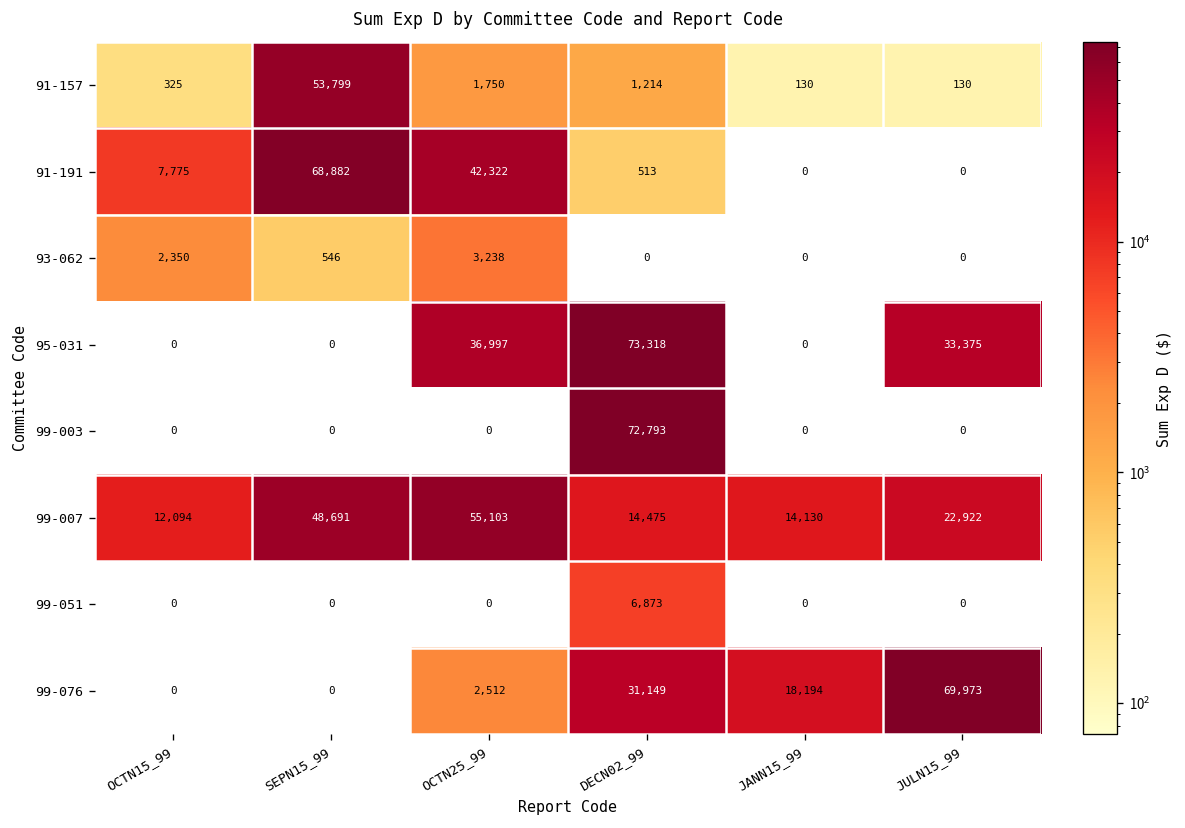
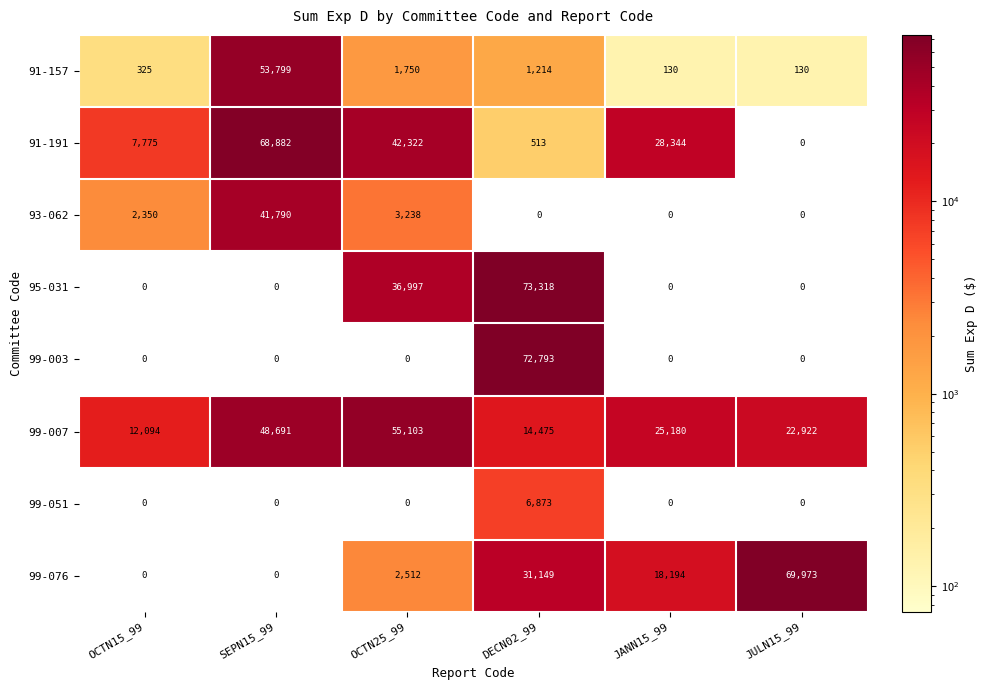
91-191, JANN15_99: 0 -> 28,344
93-062, SEPN15_99: 546 -> 41,790
95-031, JULN15_99: 33,375 -> 0
99-007, JANN15_99: 14,130 -> 25,180
